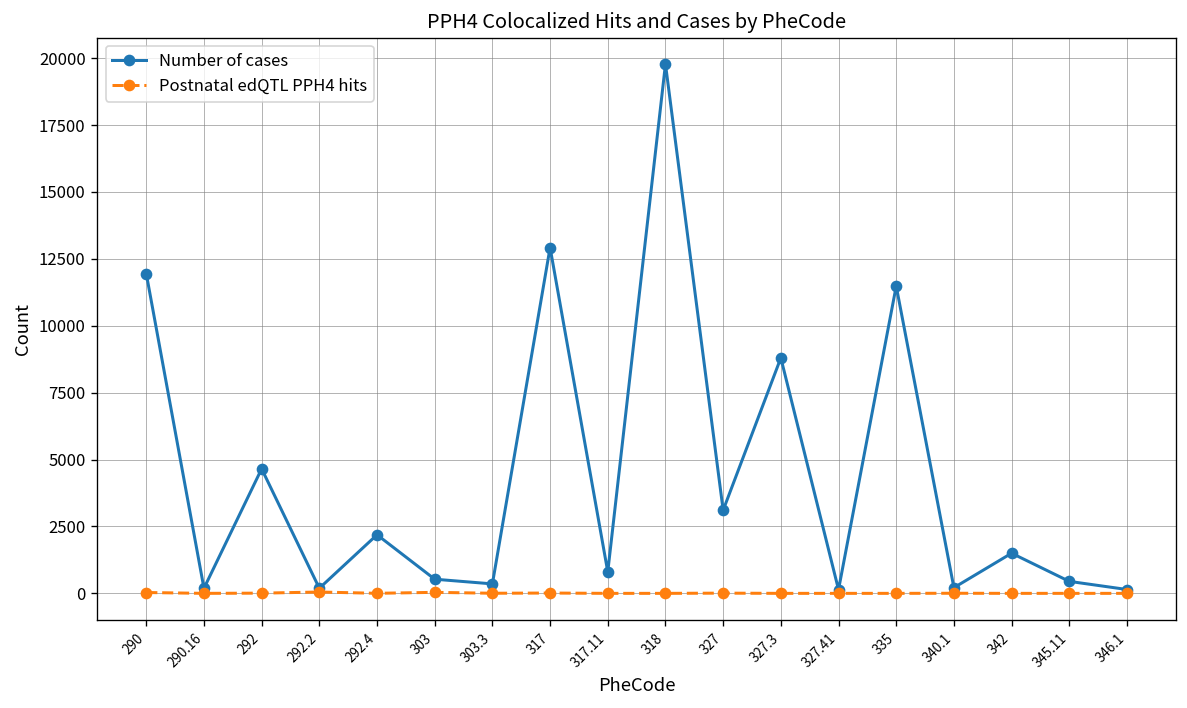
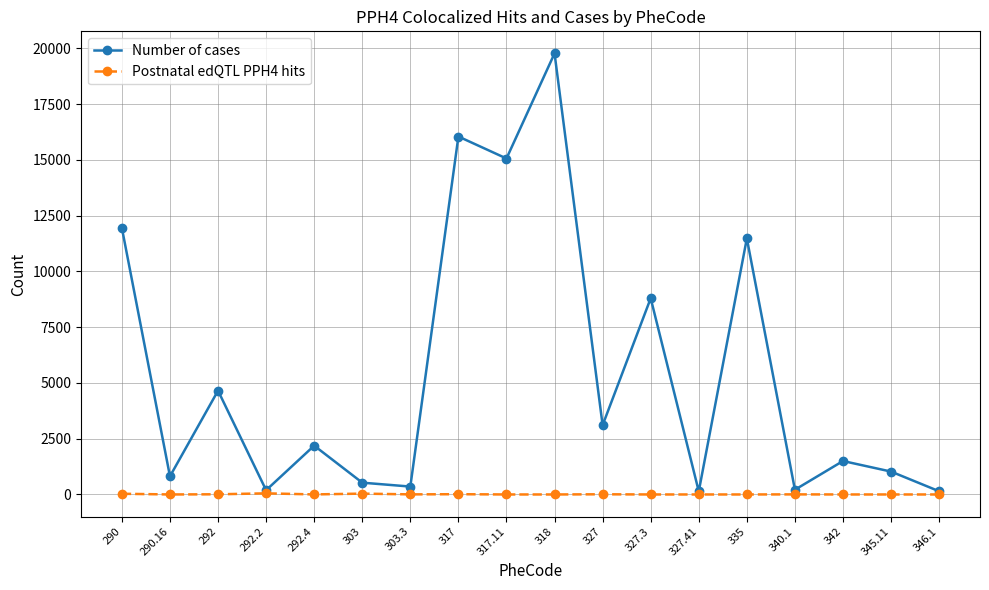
Number of cases, 290.16: 200 -> 800
Number of cases, 317: 12900 -> 16100
Number of cases, 317.11: 800 -> 15100
Number of cases, 345.11: 400 -> 1000
